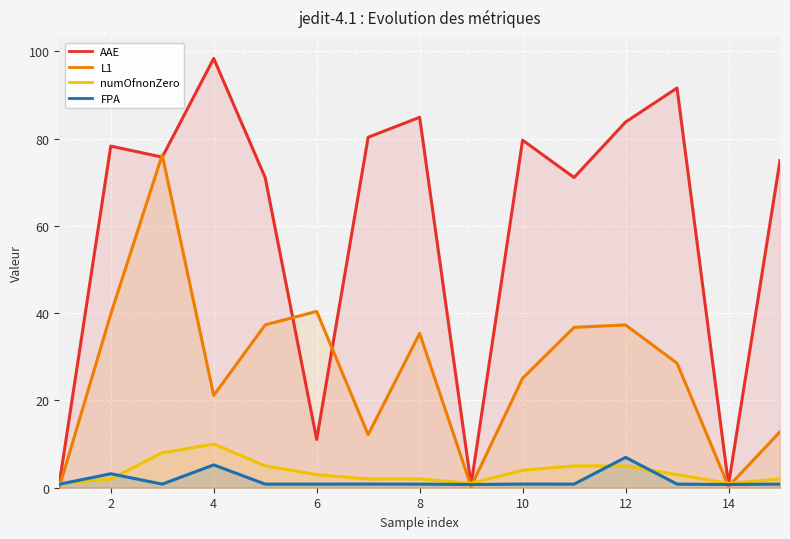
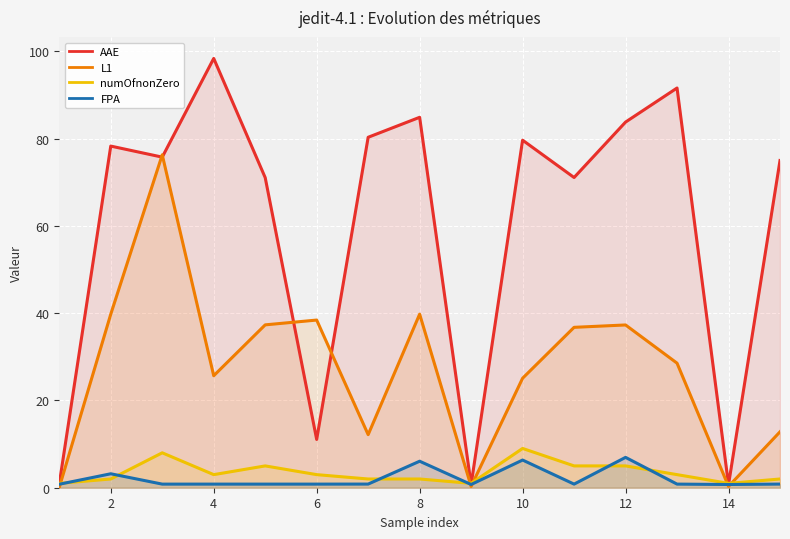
L1, 4: 21 -> 26
numOfnonZero, 4: 10 -> 3
FPA, 4: 5 -> 1
L1, 6: 40 -> 38
L1, 8: 35 -> 40
FPA, 8: 1 -> 6
numOfnonZero, 10: 4 -> 9
FPA, 10: 1 -> 6
